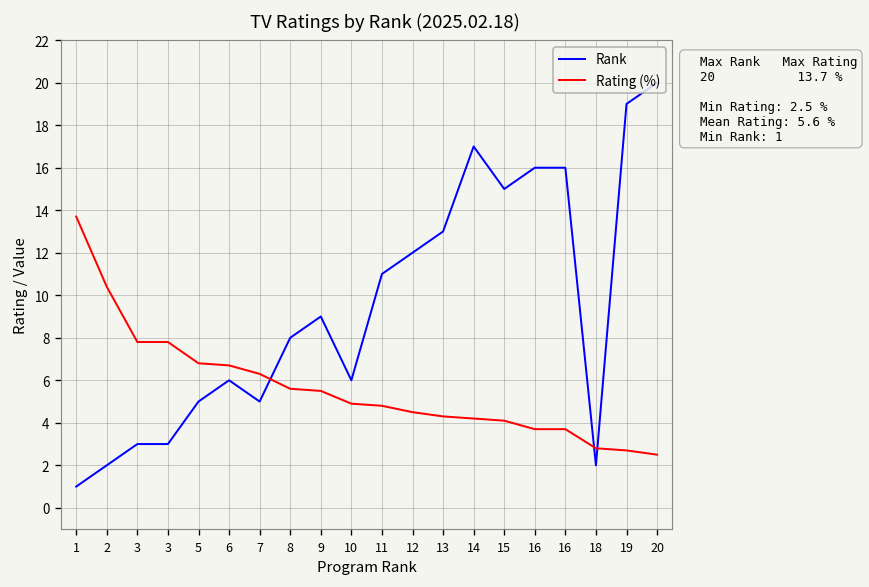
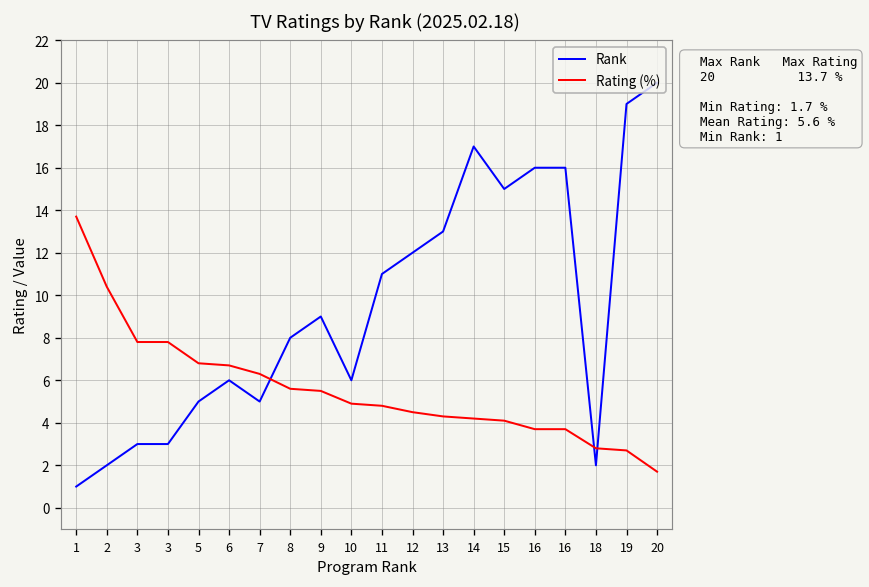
Rating (%), 20: 2.5 % -> 1.7 %
